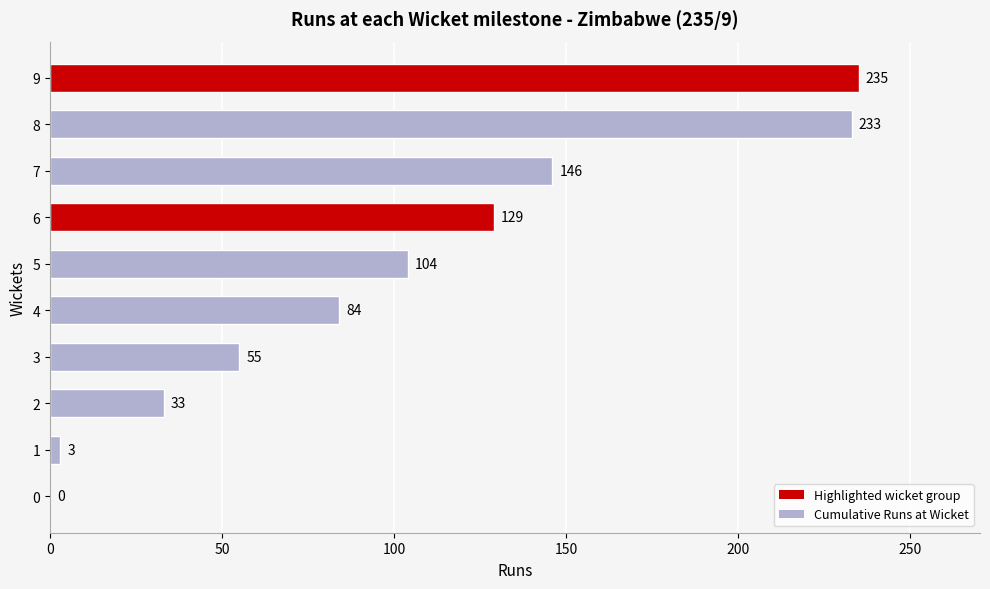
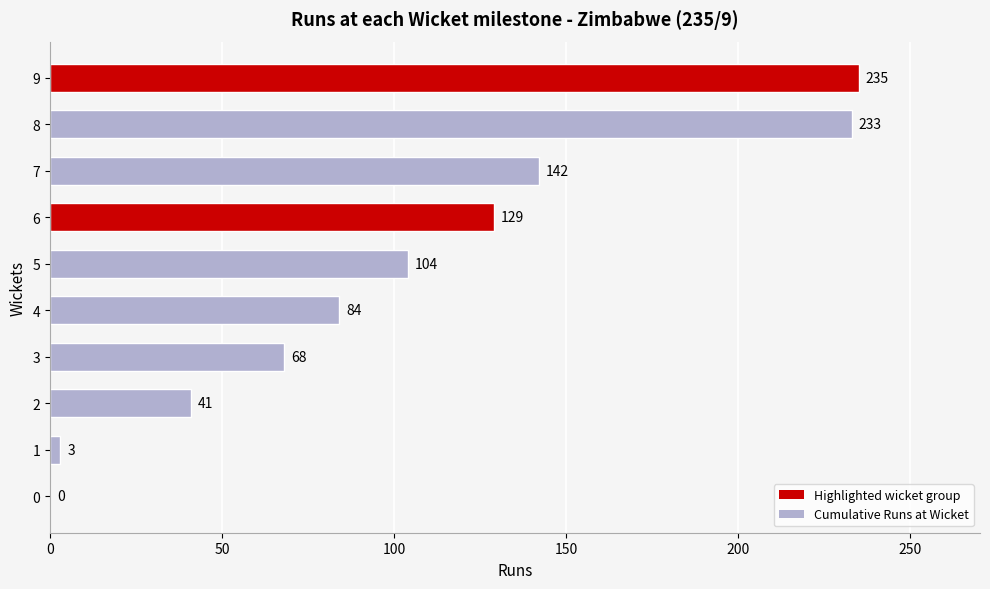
7: 146 -> 142
3: 55 -> 68
2: 33 -> 41
